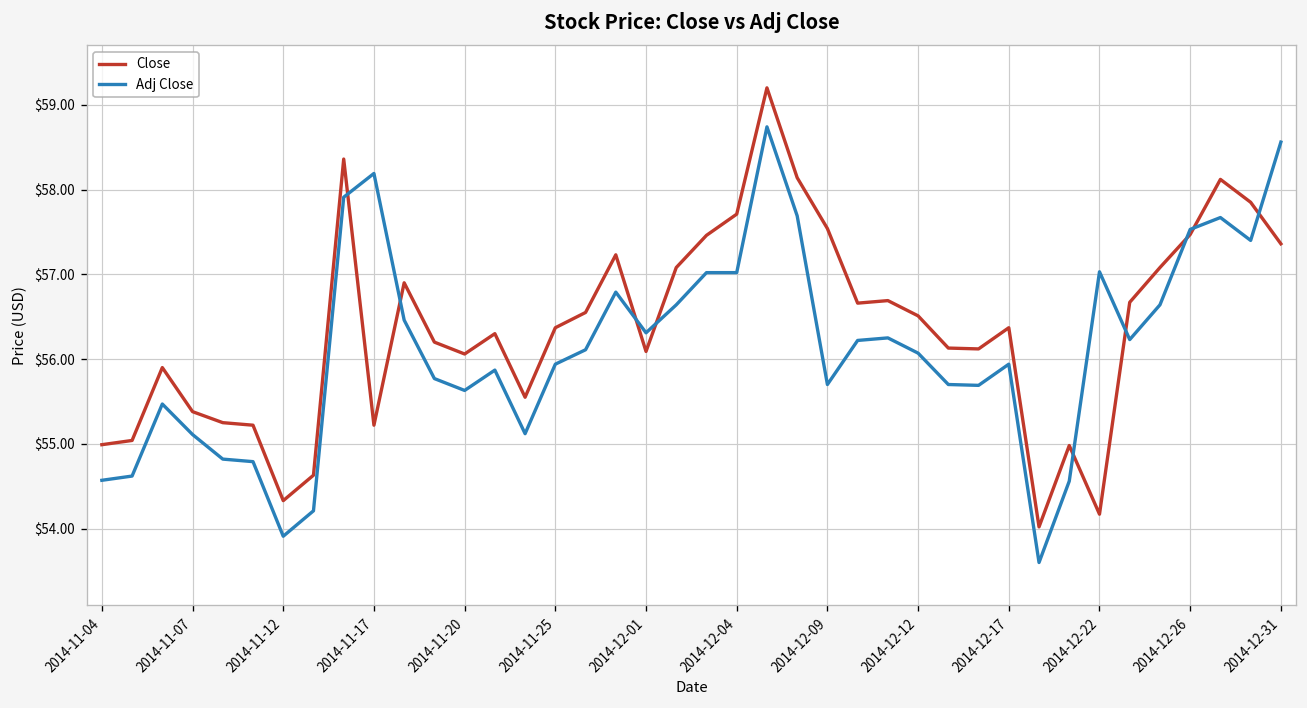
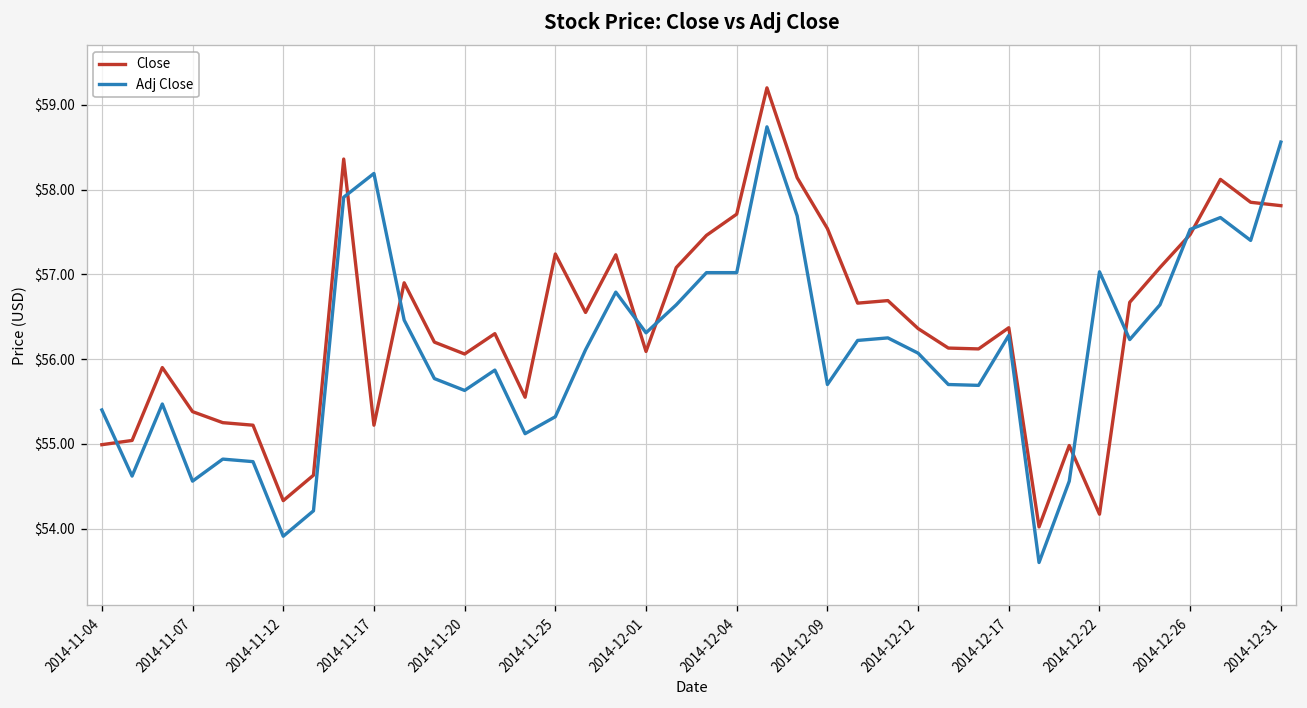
Adj Close, 2014-11-04: $54.6 -> $55.4
Adj Close, 2014-11-07: $55.1 -> $54.6
Close, 2014-11-25: $56.4 -> $57.2
Adj Close, 2014-11-25: $55.9 -> $55.3
Close, 2014-12-12: $56.5 -> $56.4
Adj Close, 2014-12-17: $55.9 -> $56.3
Close, 2014-12-31: $57.4 -> $57.8
